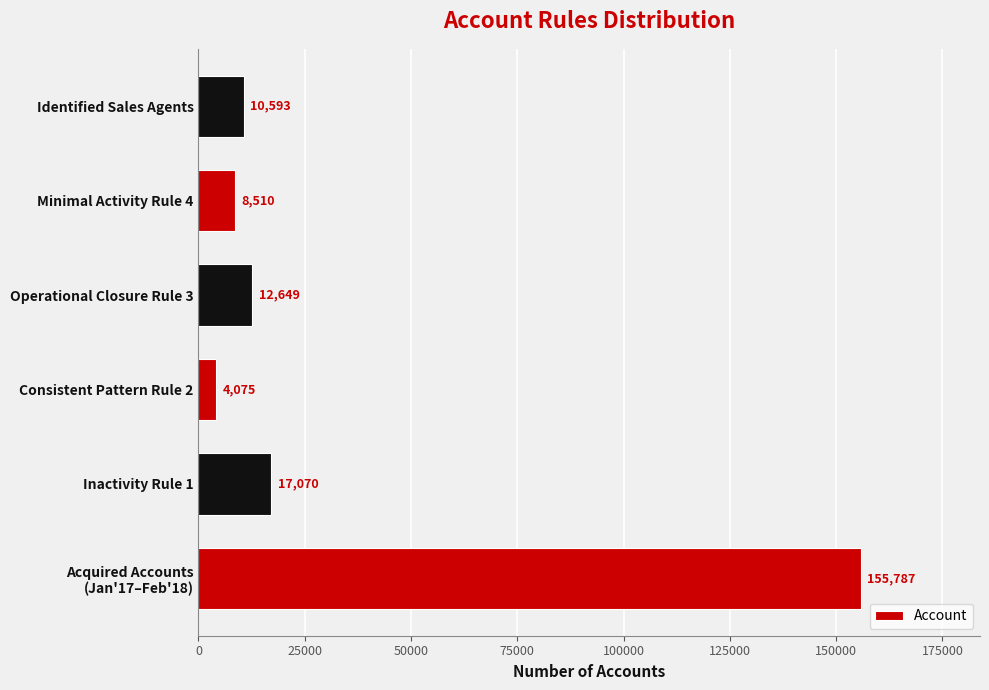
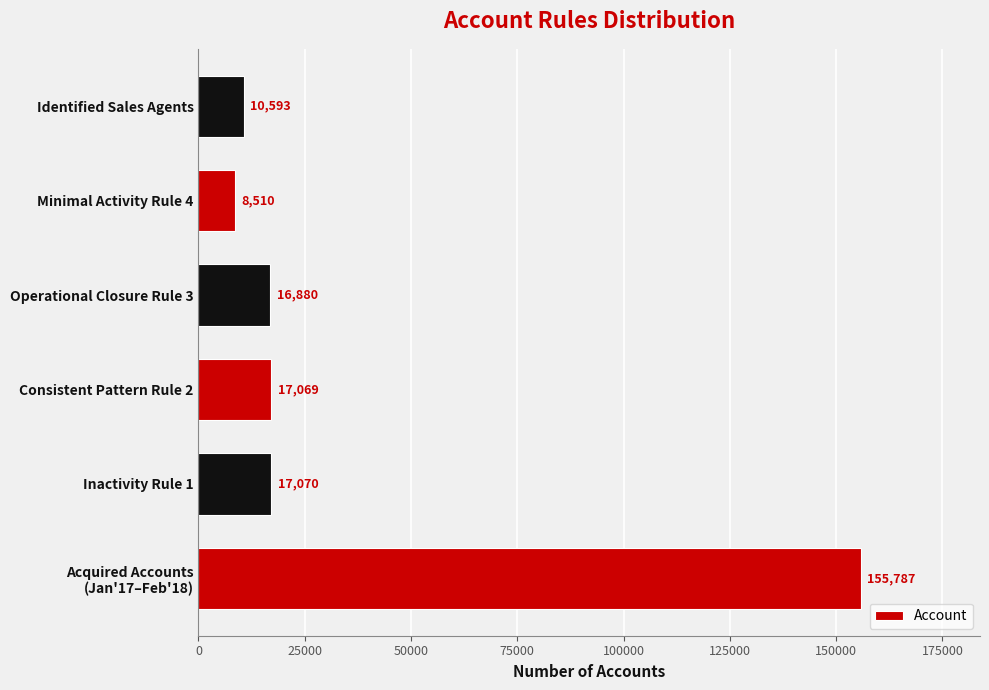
Operational Closure Rule 3: 12,649 -> 16,880
Consistent Pattern Rule 2: 4,075 -> 17,069
